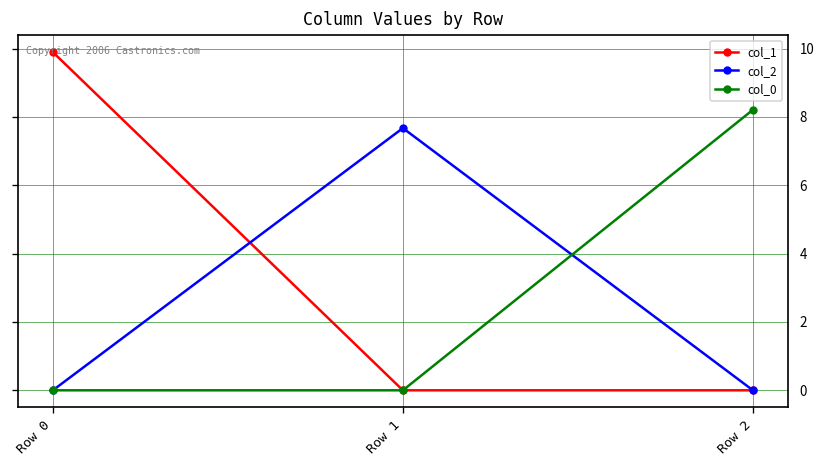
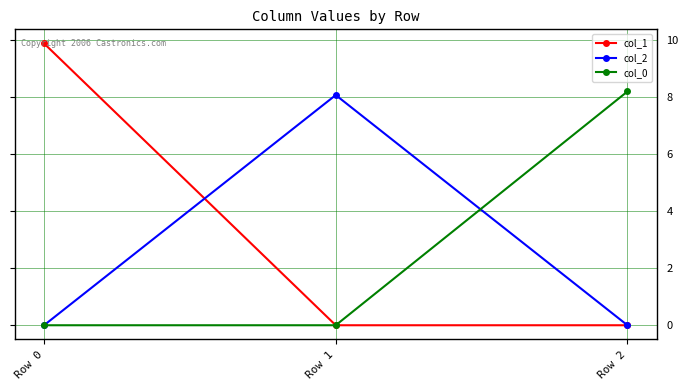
col_2, Row 1: 7.7 -> 8.1
